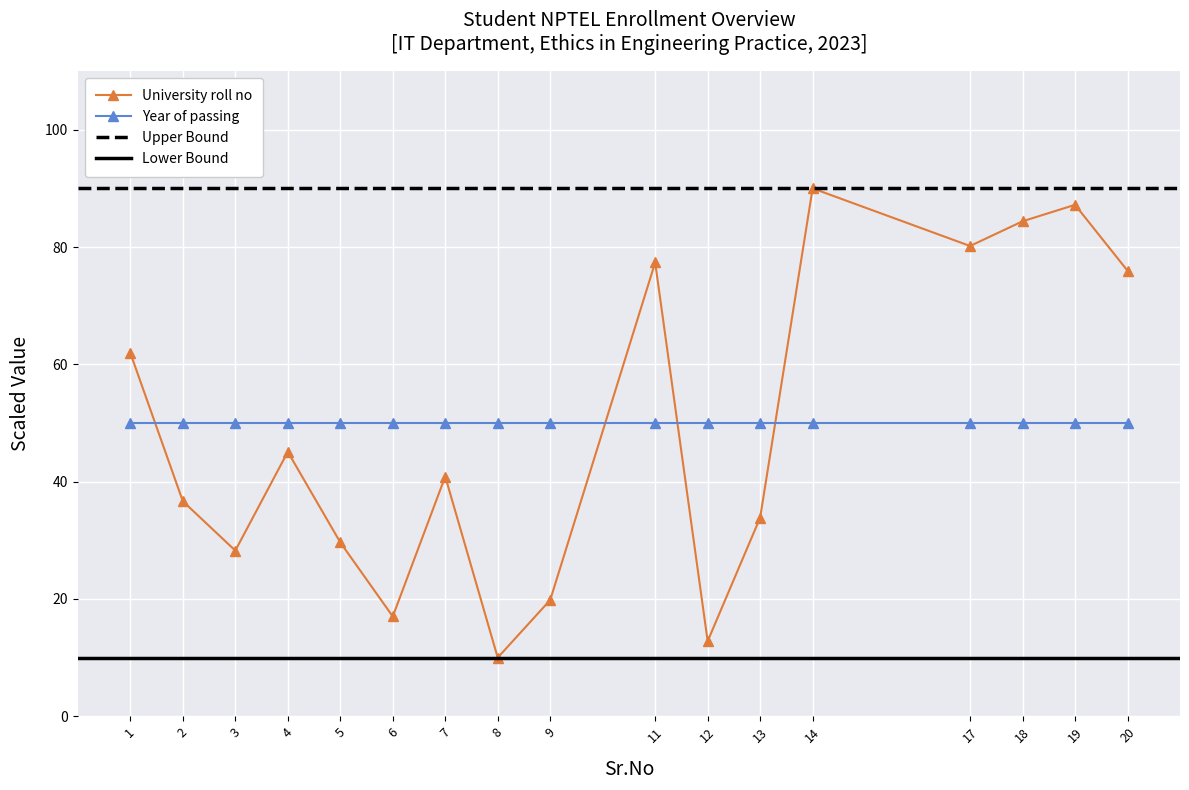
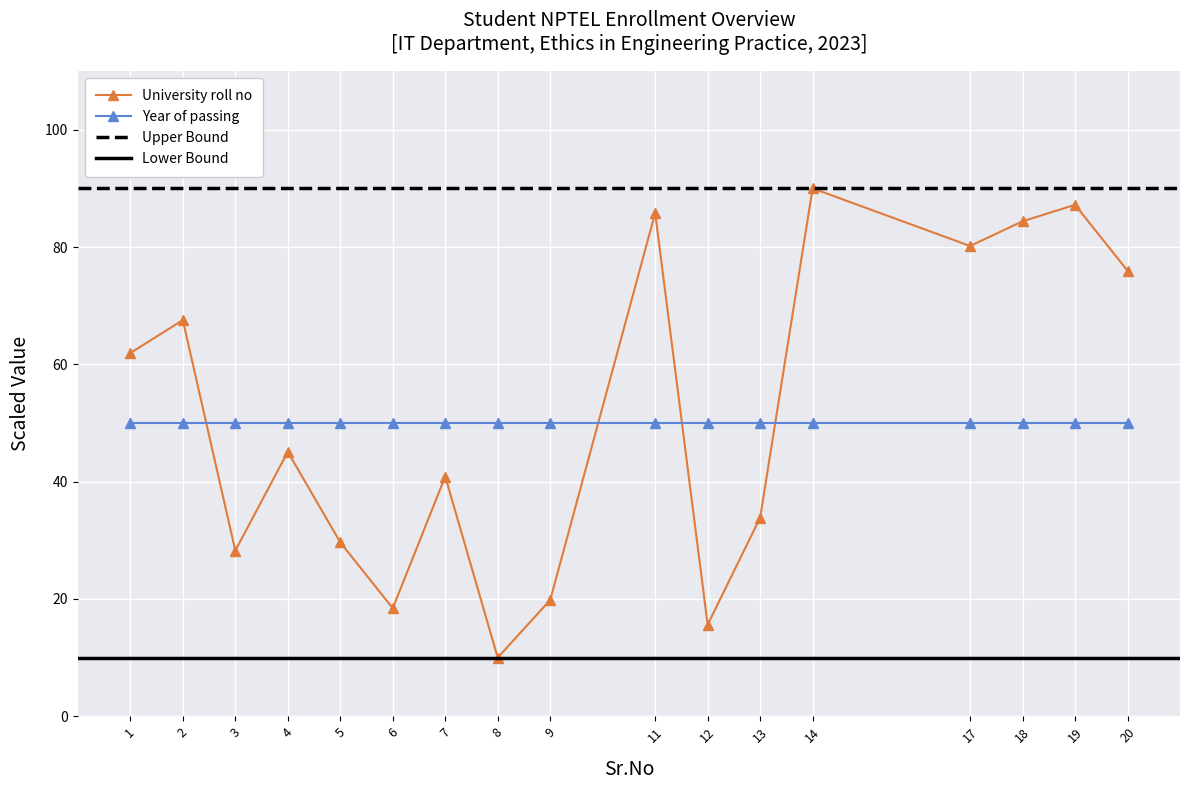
University roll no, 2: 37 -> 68
University roll no, 6: 17 -> 18
University roll no, 11: 77 -> 86
University roll no, 12: 13 -> 16
